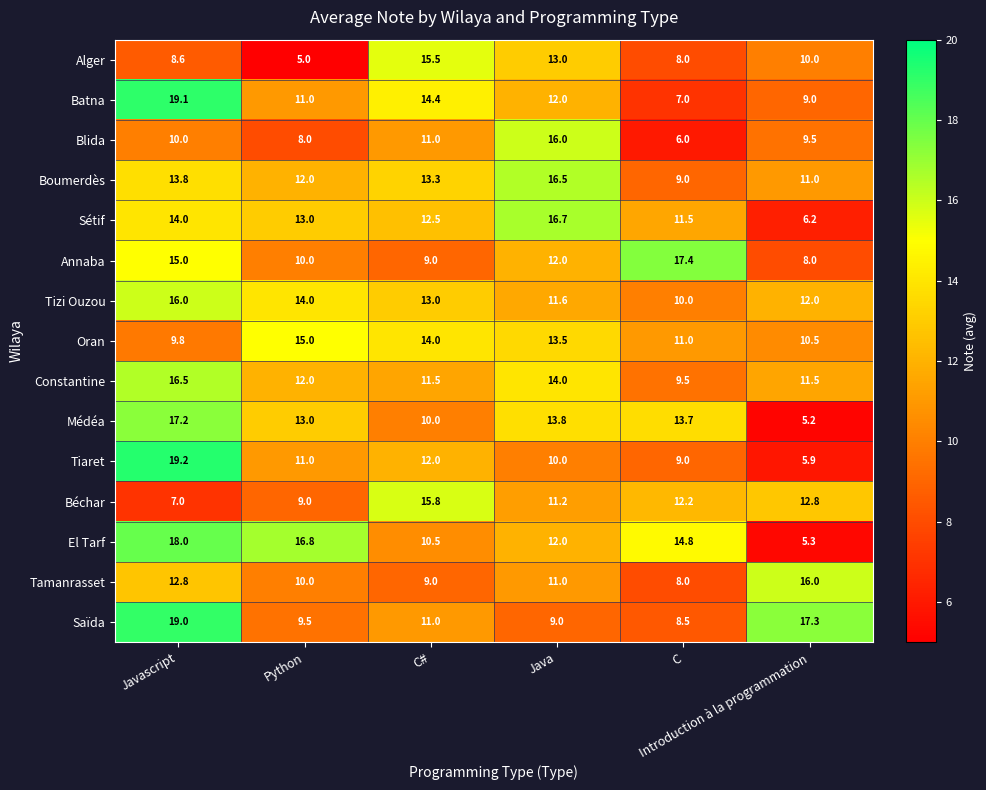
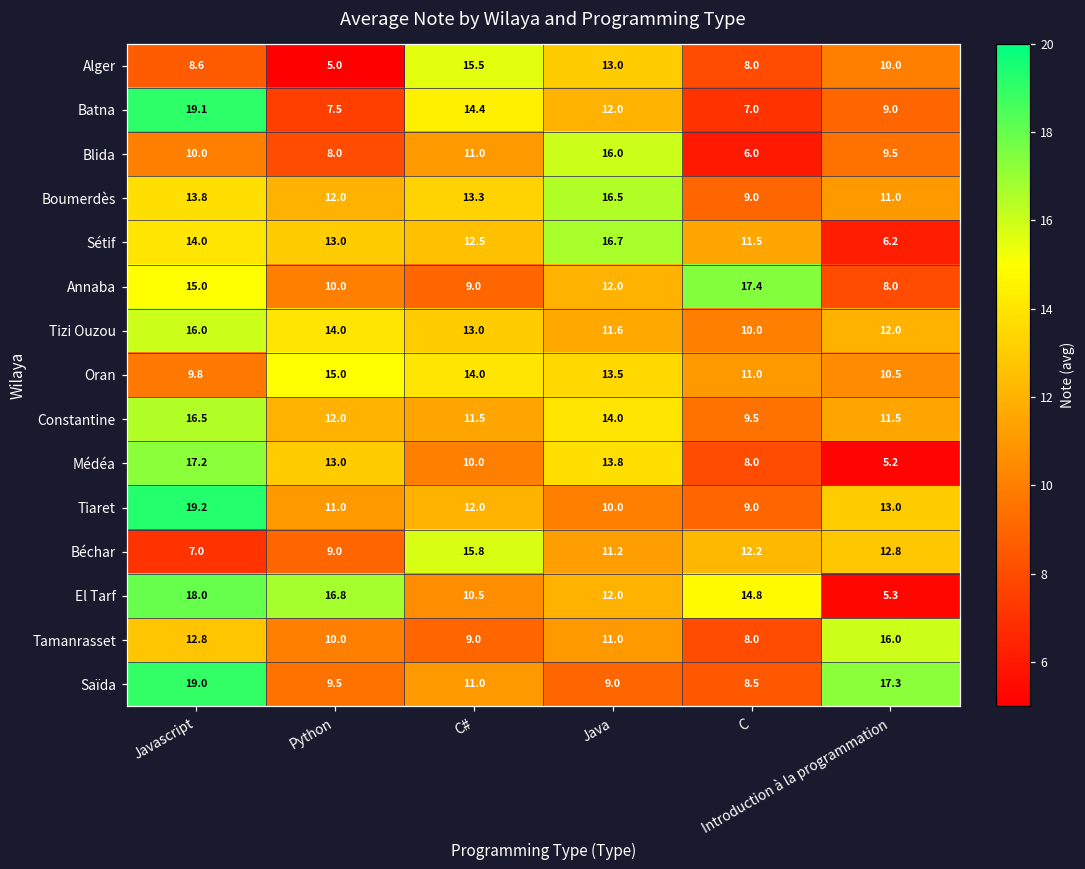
Batna, Python: 11.0 -> 7.5
Médéa, C: 13.7 -> 8.0
Tiaret, Introduction à la programmation: 5.9 -> 13.0
